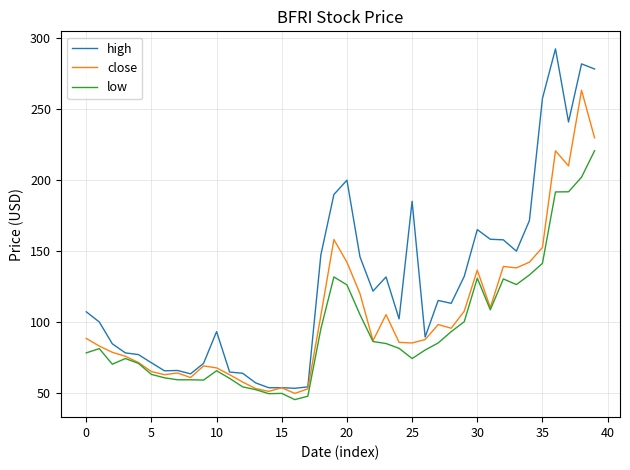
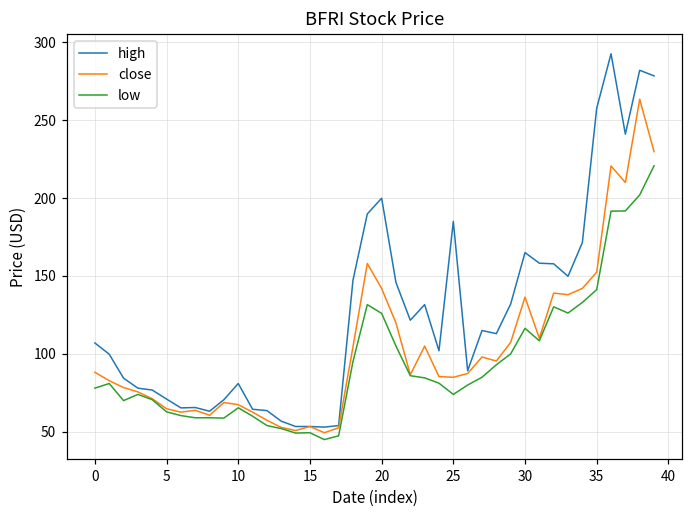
high, 10: 93 -> 81
low, 30: 131 -> 116
